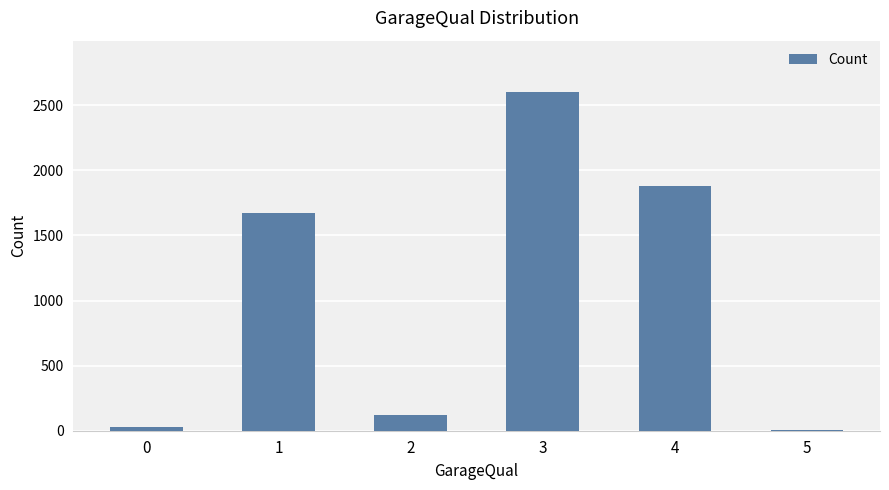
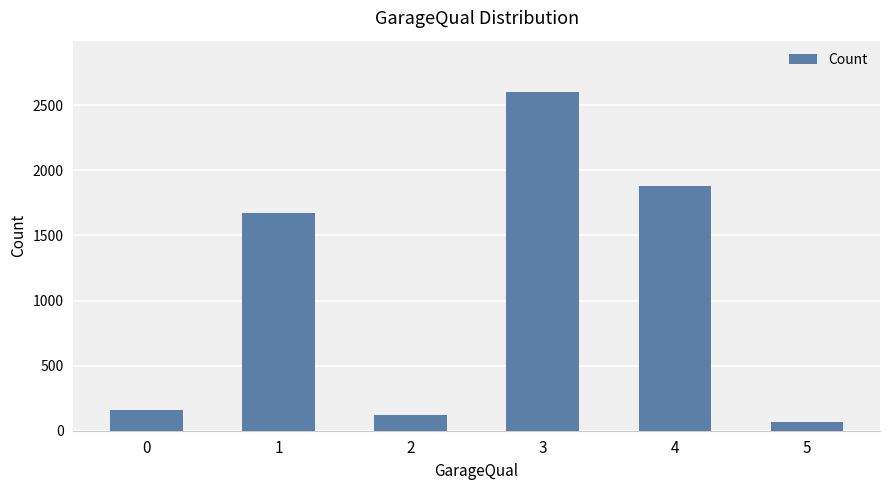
0: 30 -> 160
5: 0 -> 70
